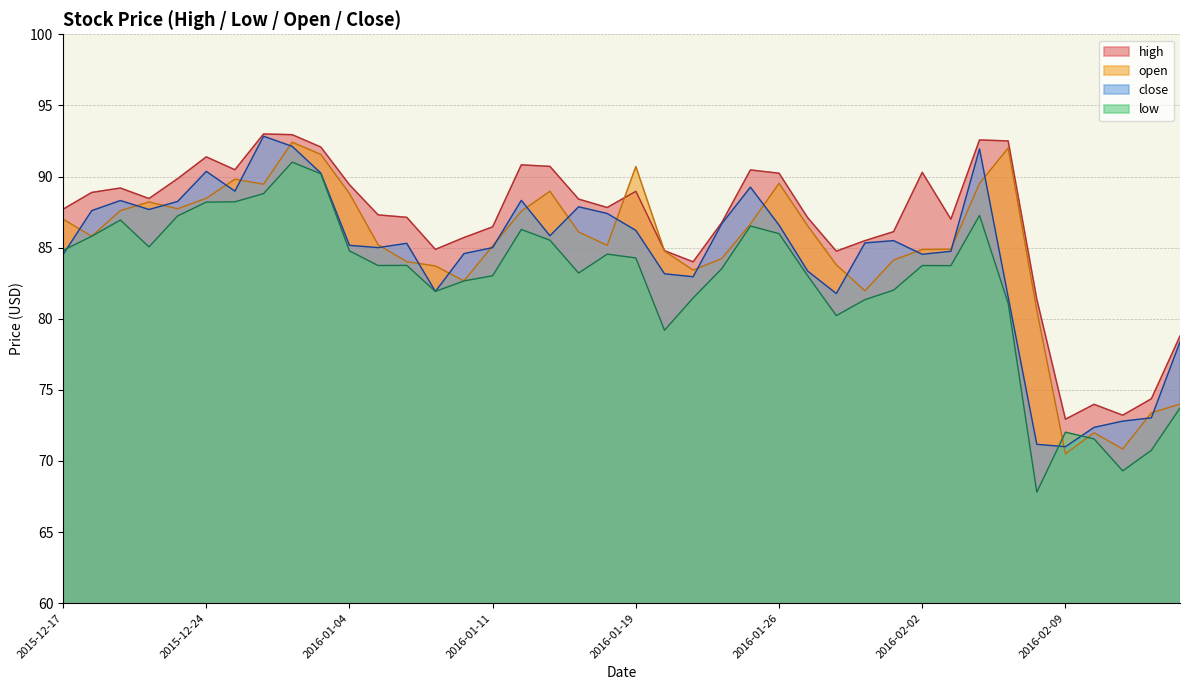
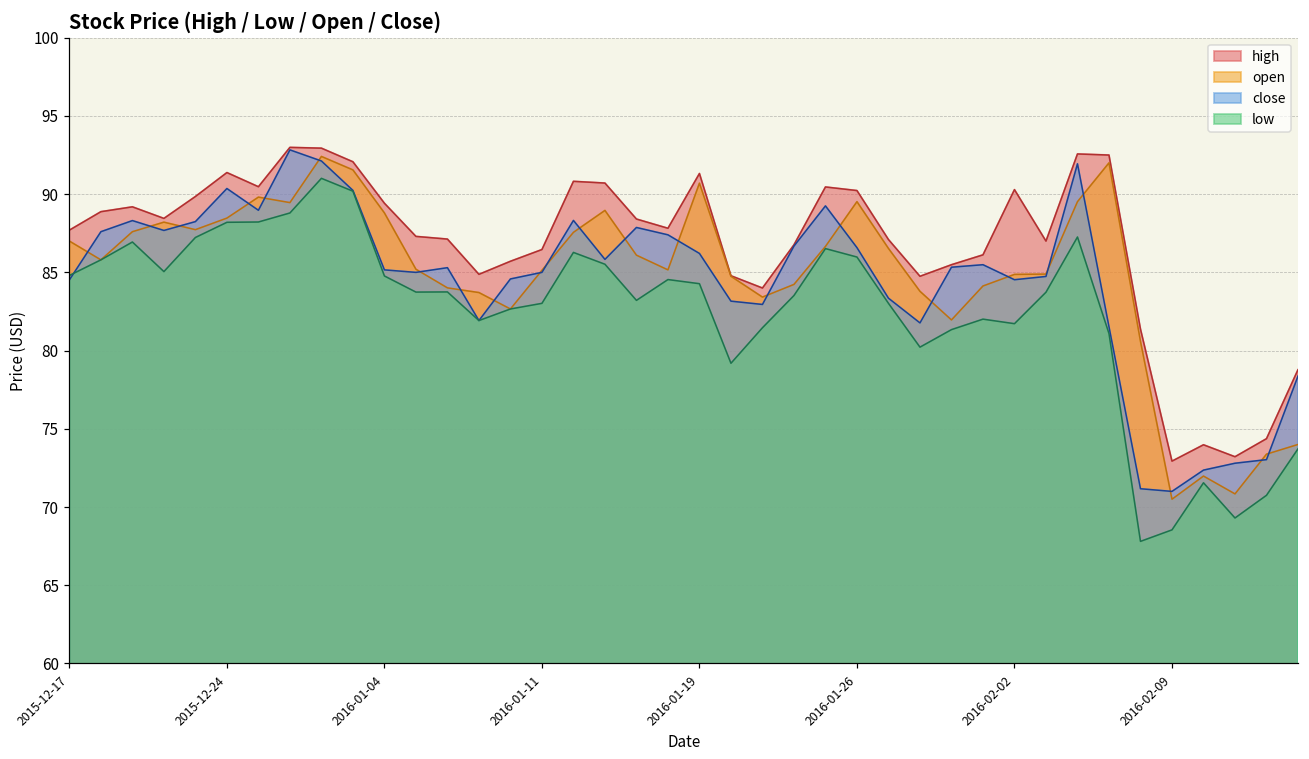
high, 2016-01-19: 89.0 -> 91.3
low, 2016-02-02: 83.7 -> 81.7
low, 2016-02-09: 72.0 -> 68.5
